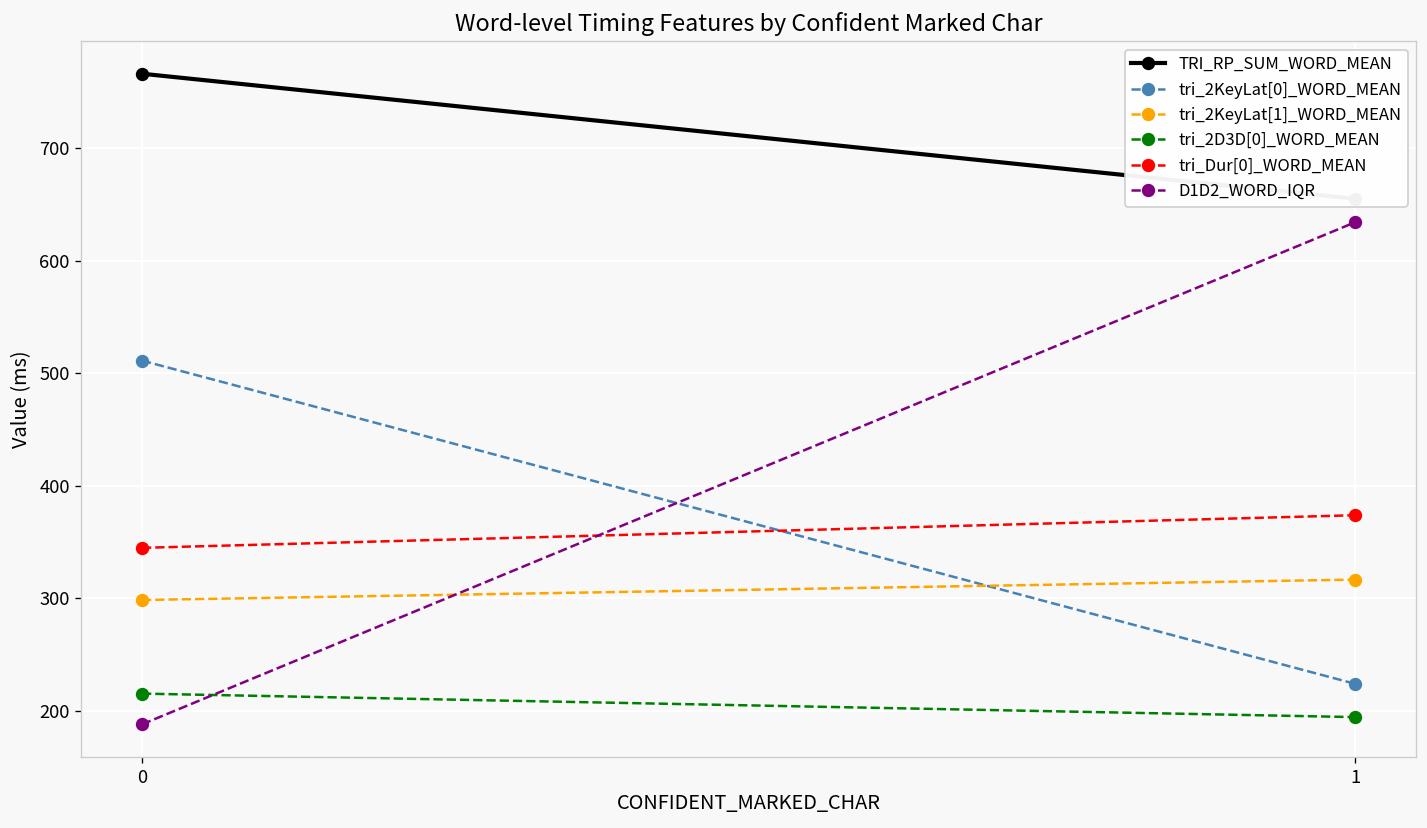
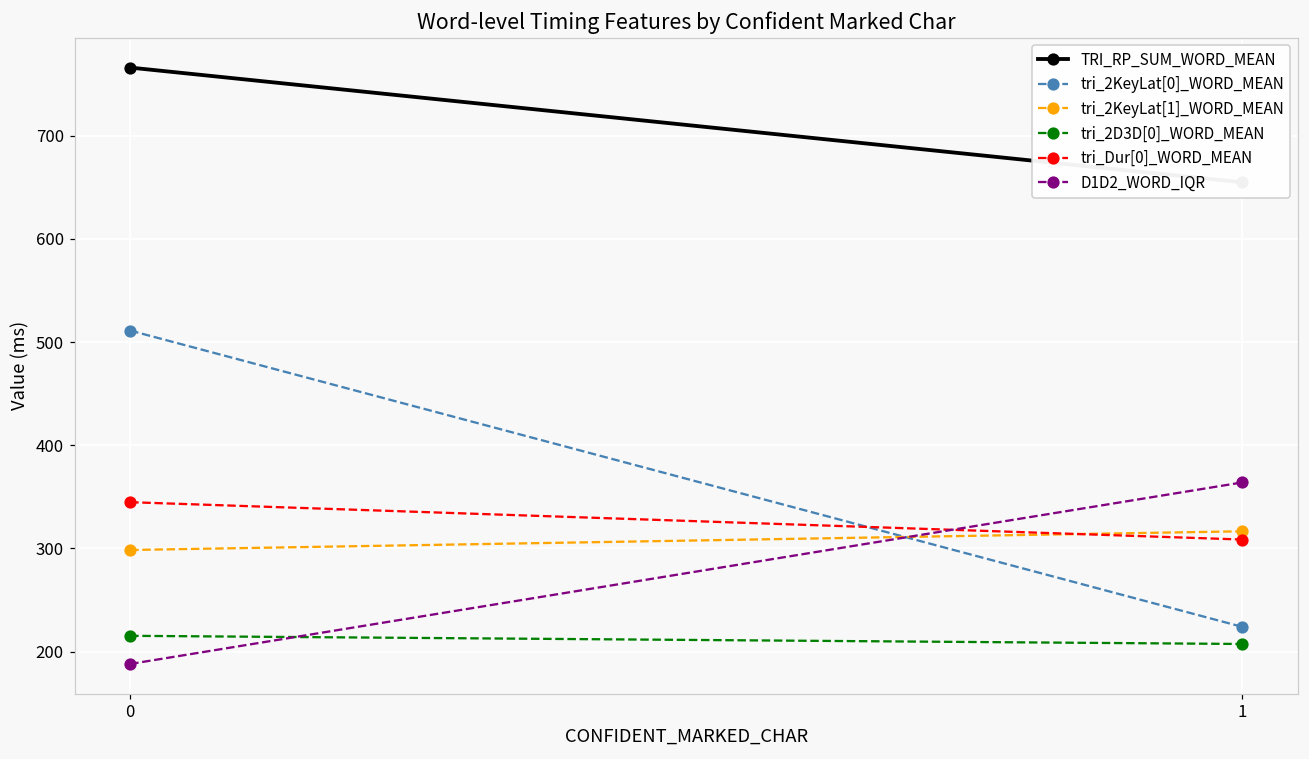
tri_2D3D[0]_WORD_MEAN, 1: 190 -> 210
tri_Dur[0]_WORD_MEAN, 1: 370 -> 310
D1D2_WORD_IQR, 1: 630 -> 360
